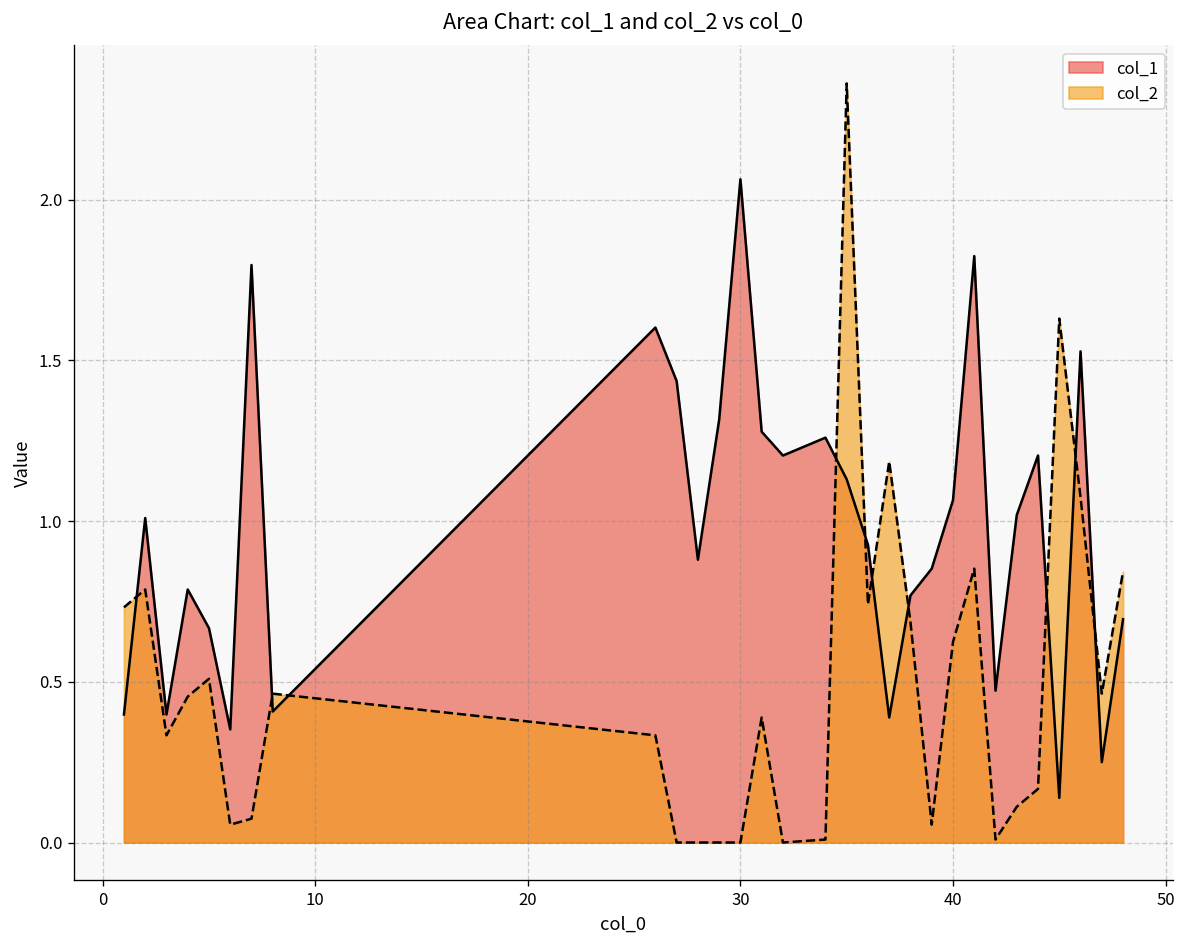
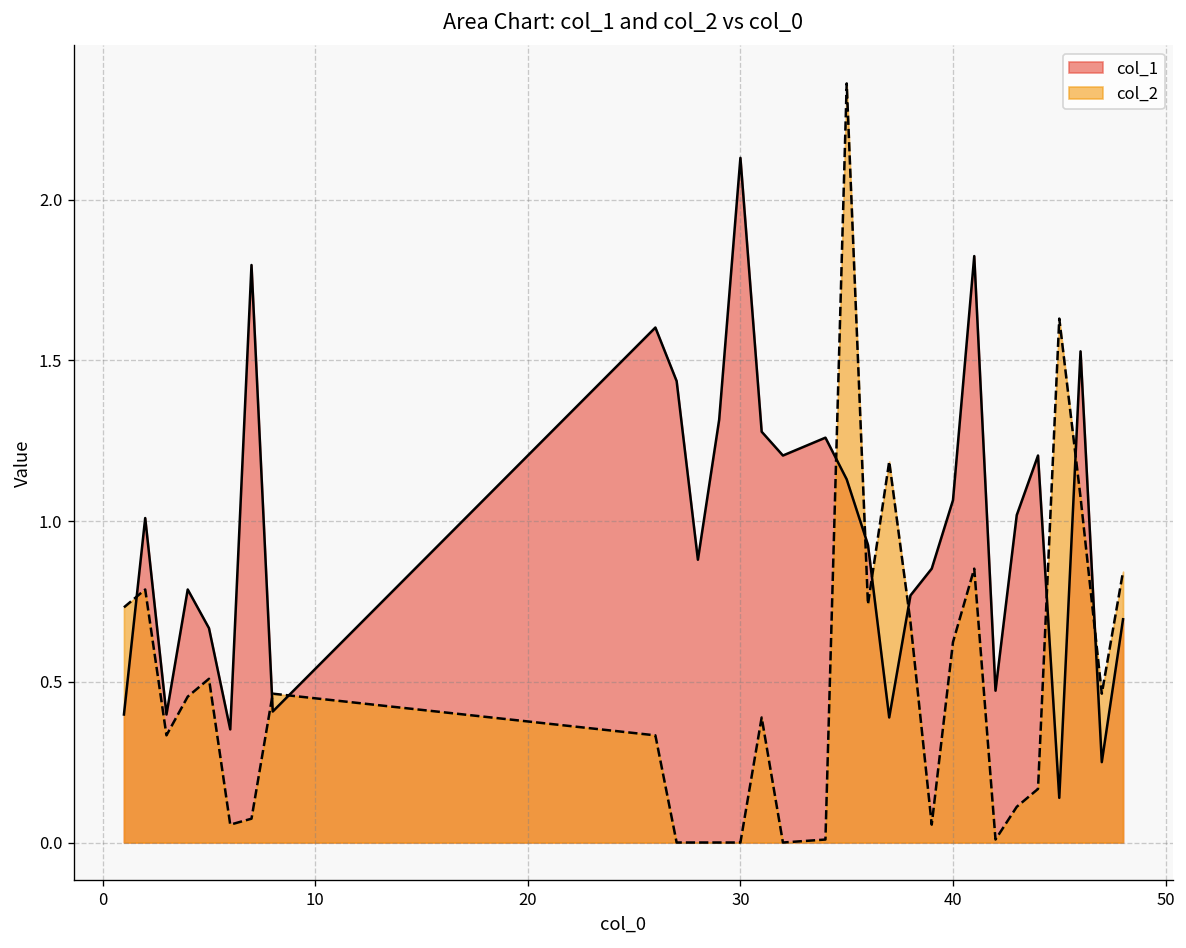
col_1, 30: 2.06 -> 2.13
